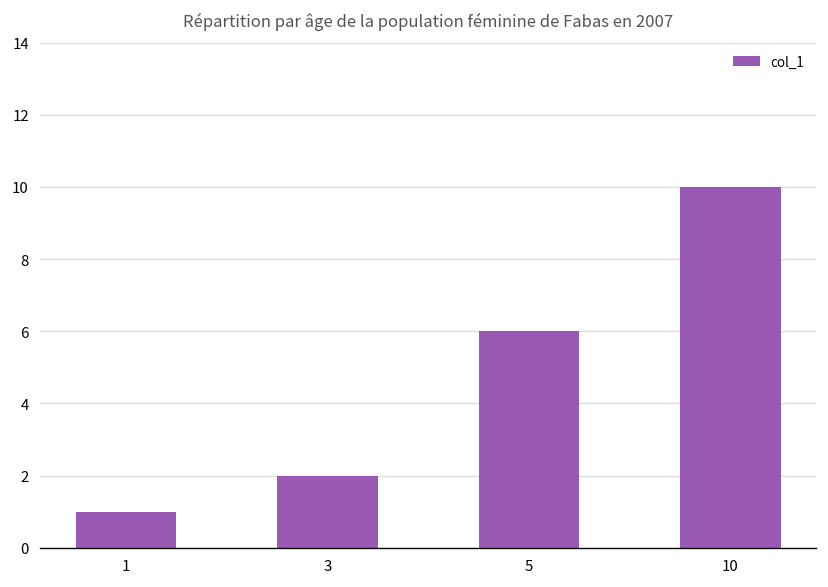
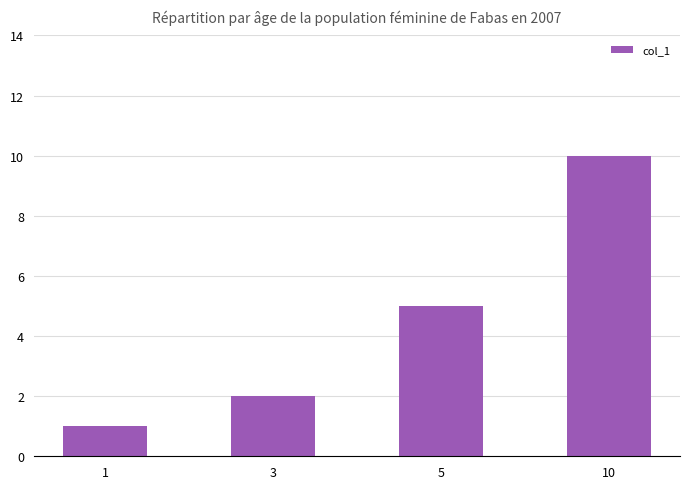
5: 6 -> 5
